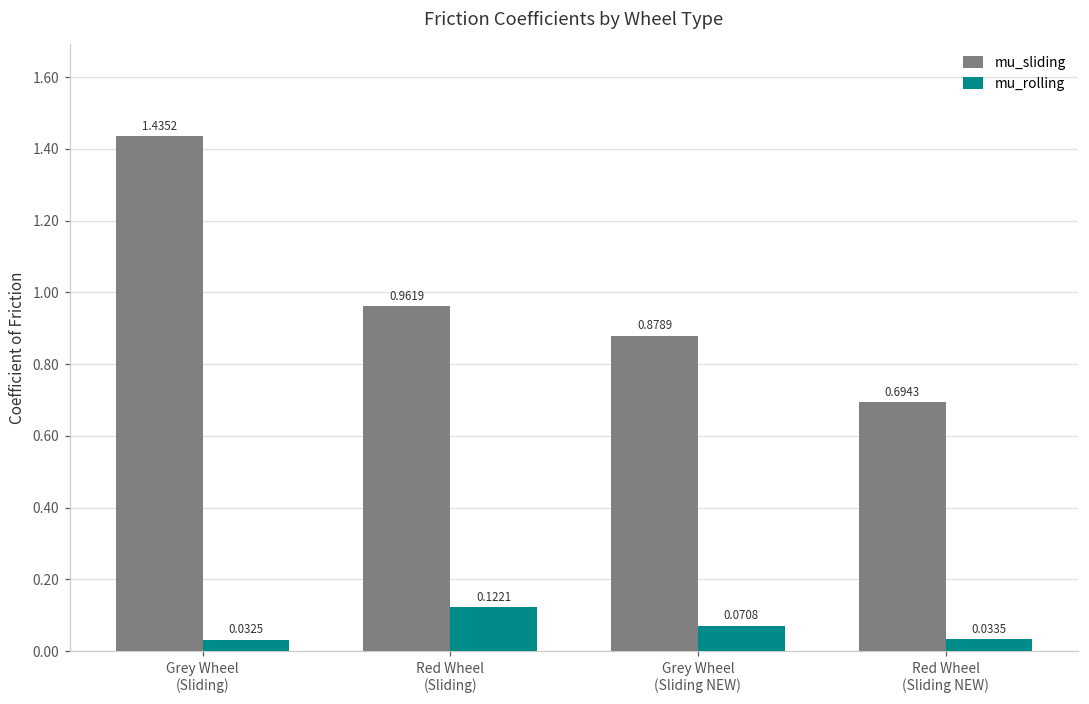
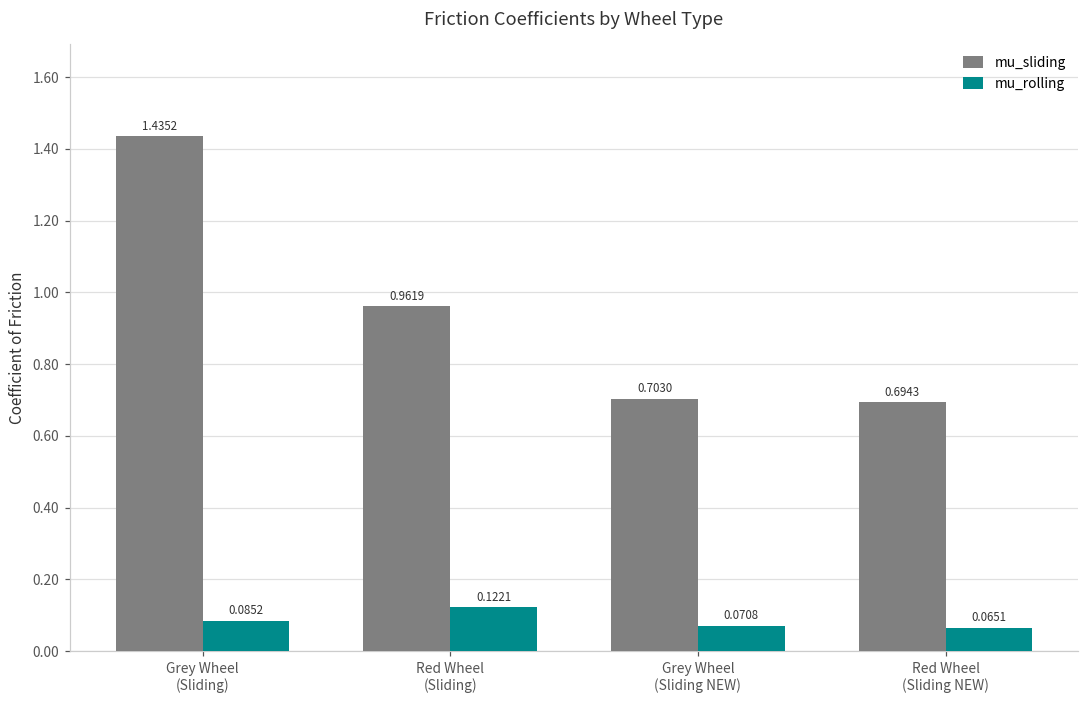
mu_rolling, Grey Wheel (Sliding): 0.0325 -> 0.0852
mu_sliding, Grey Wheel (Sliding NEW): 0.8789 -> 0.7030
mu_rolling, Red Wheel (Sliding NEW): 0.0335 -> 0.0651
